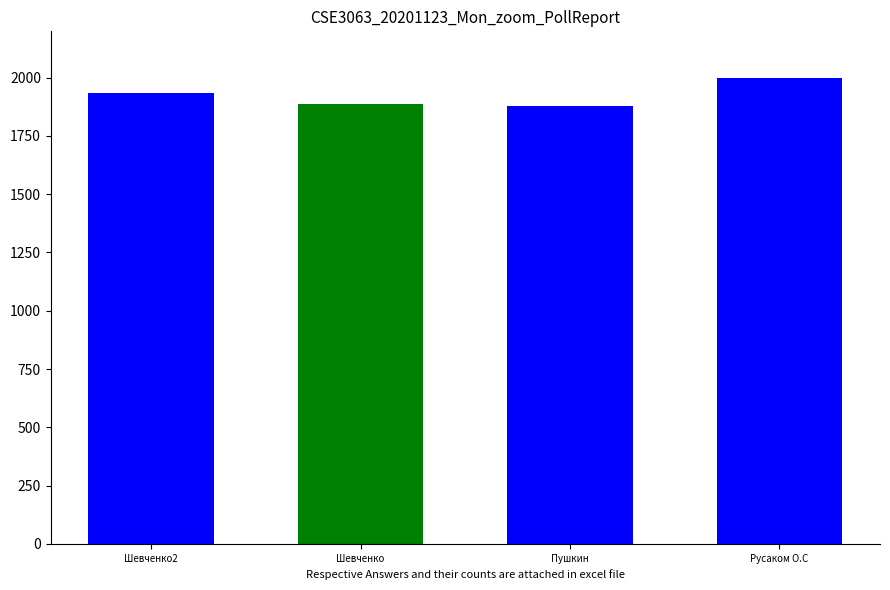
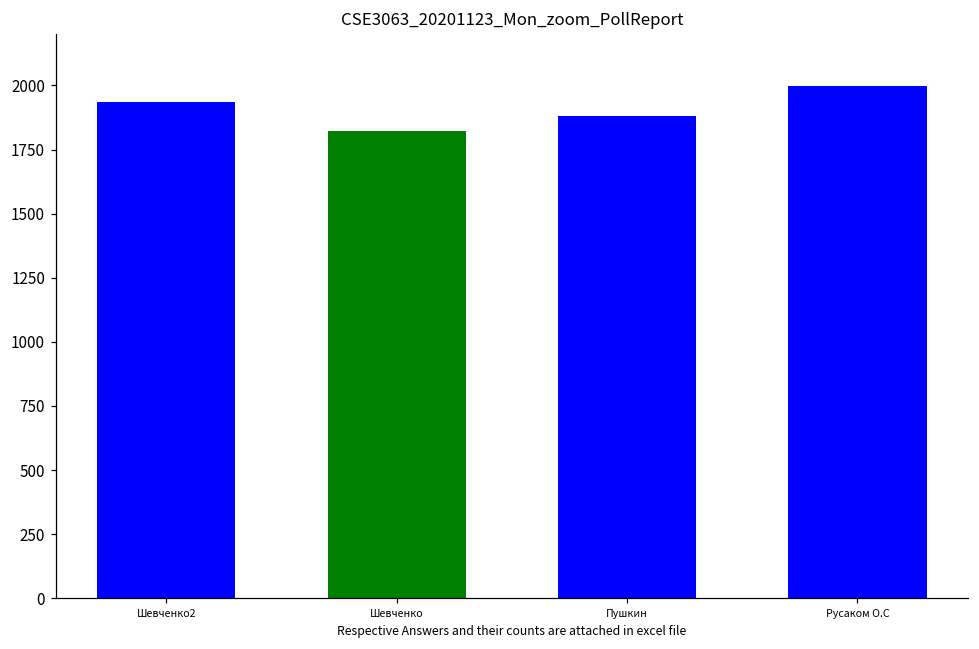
Шевченко: 1890 -> 1820
